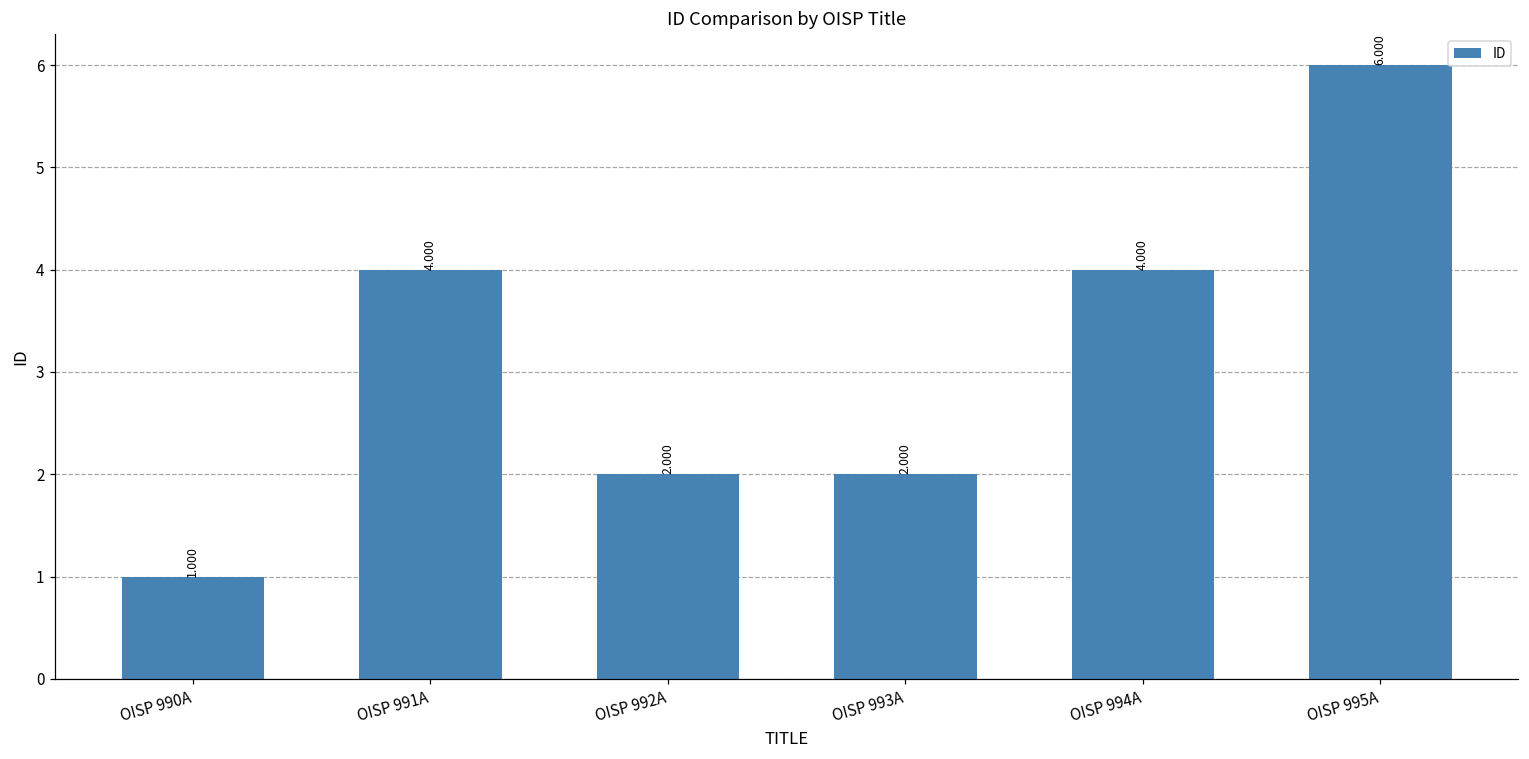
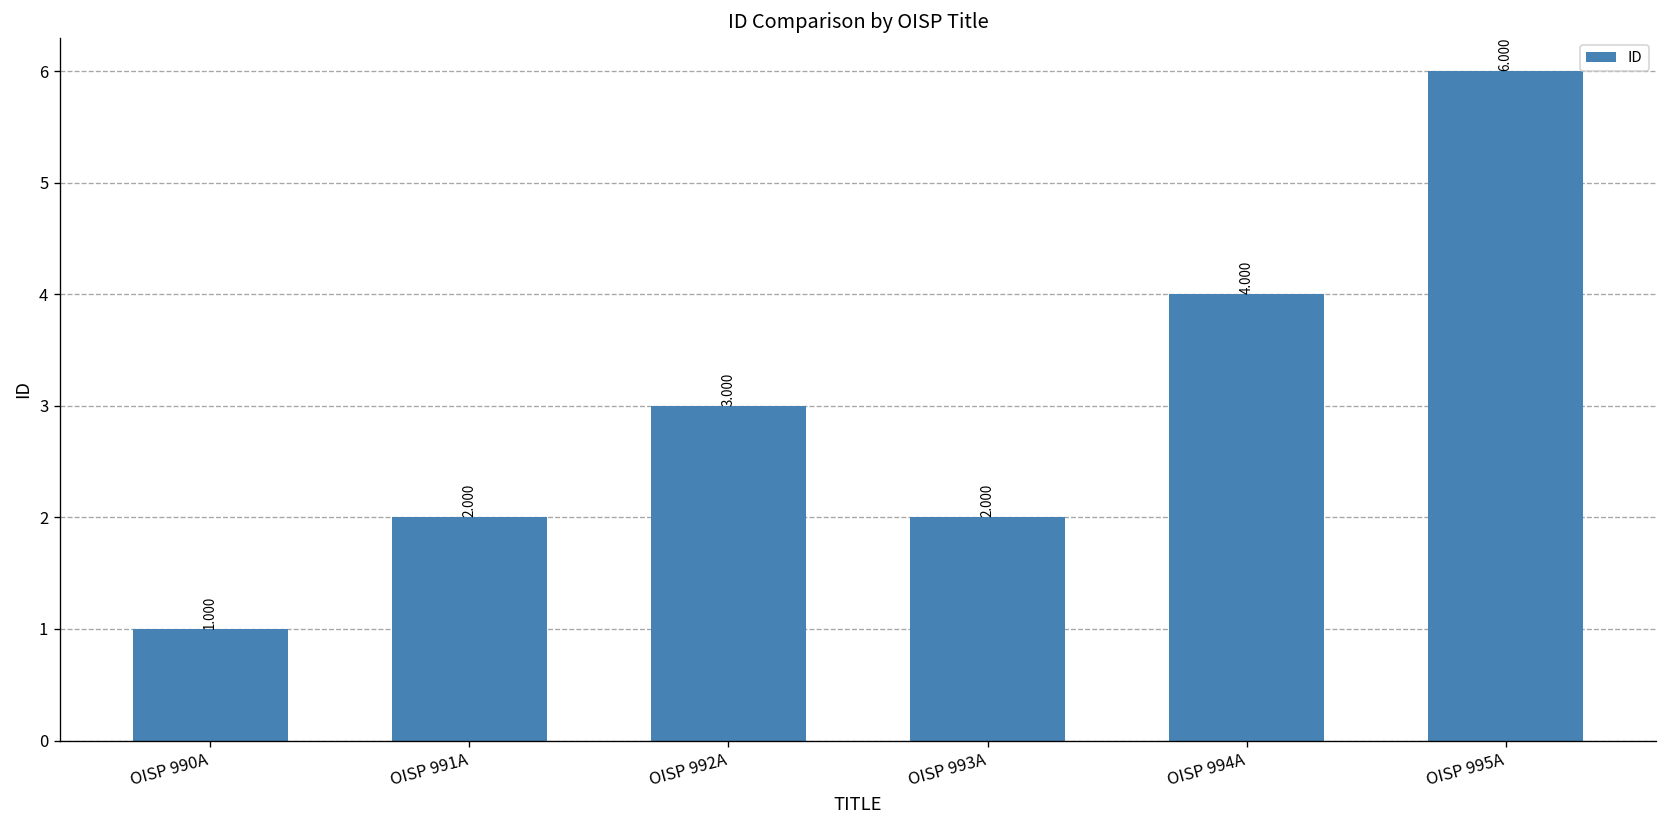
OISP 991A: 4.000 -> 2.000
OISP 992A: 2.000 -> 3.000
